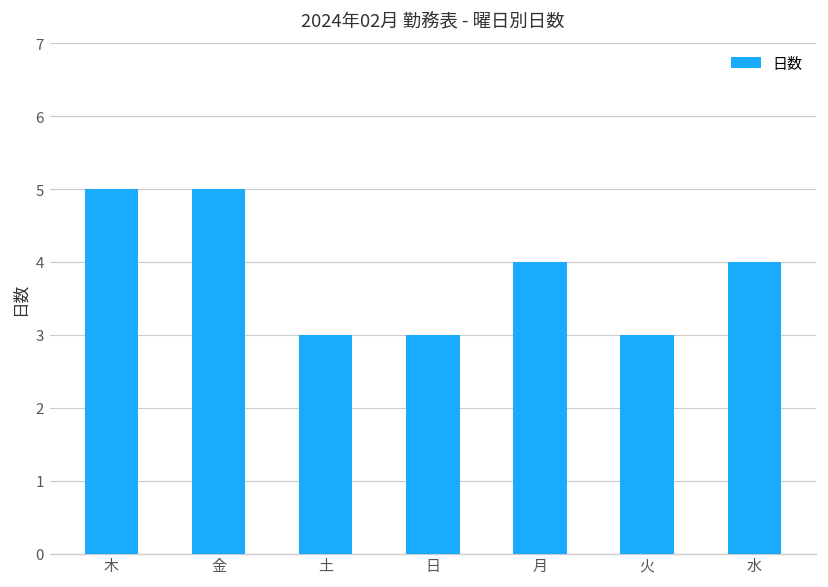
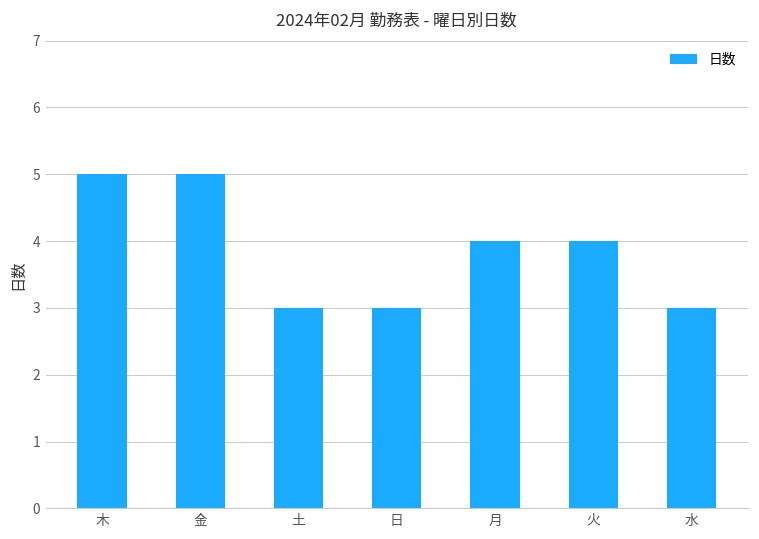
火: 3 -> 4
水: 4 -> 3
